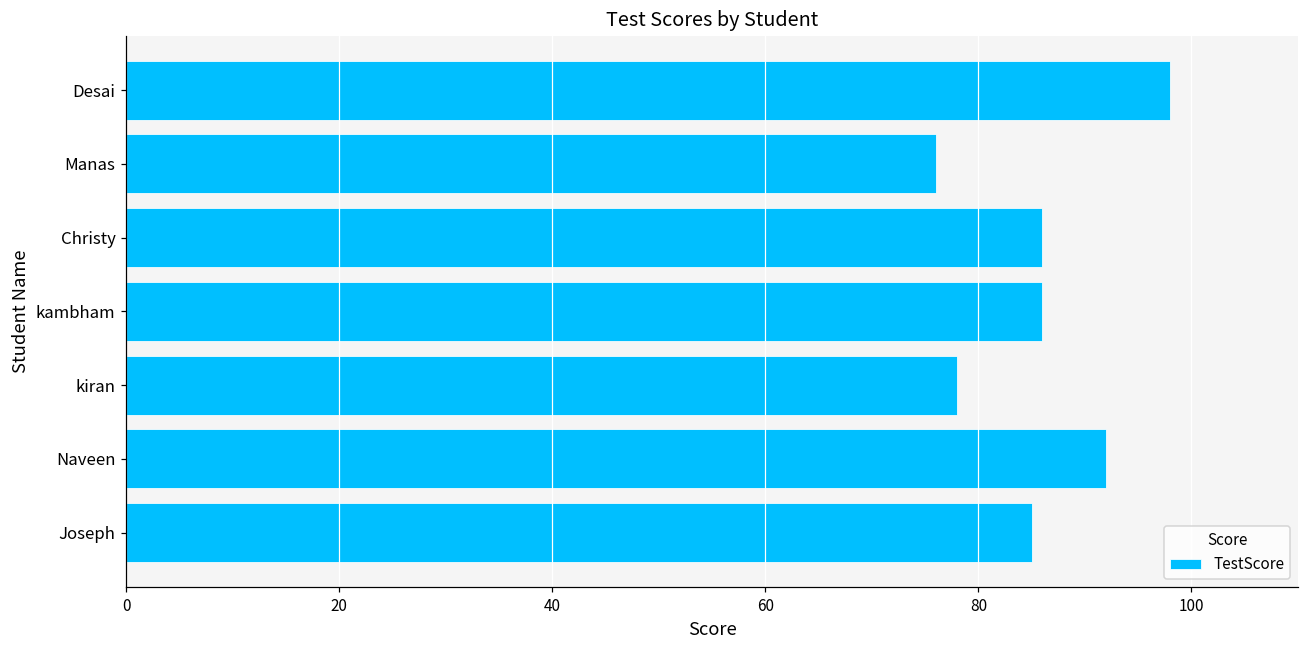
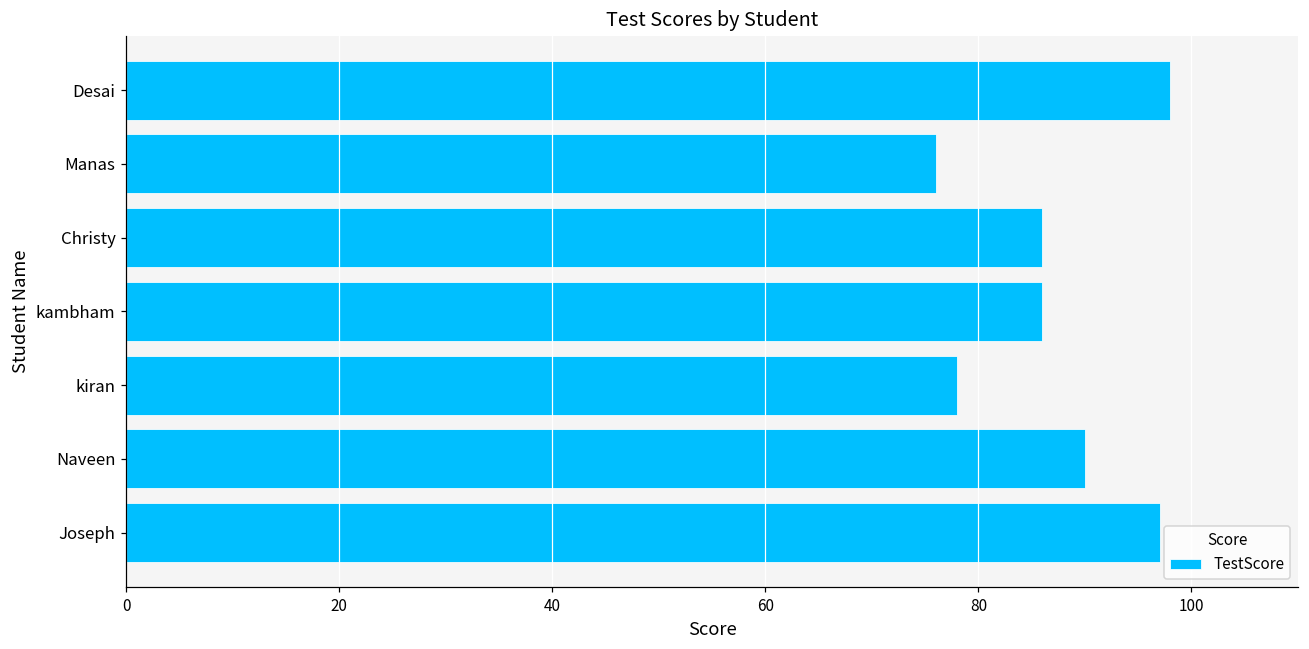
Naveen: 92 -> 90
Joseph: 85 -> 97
